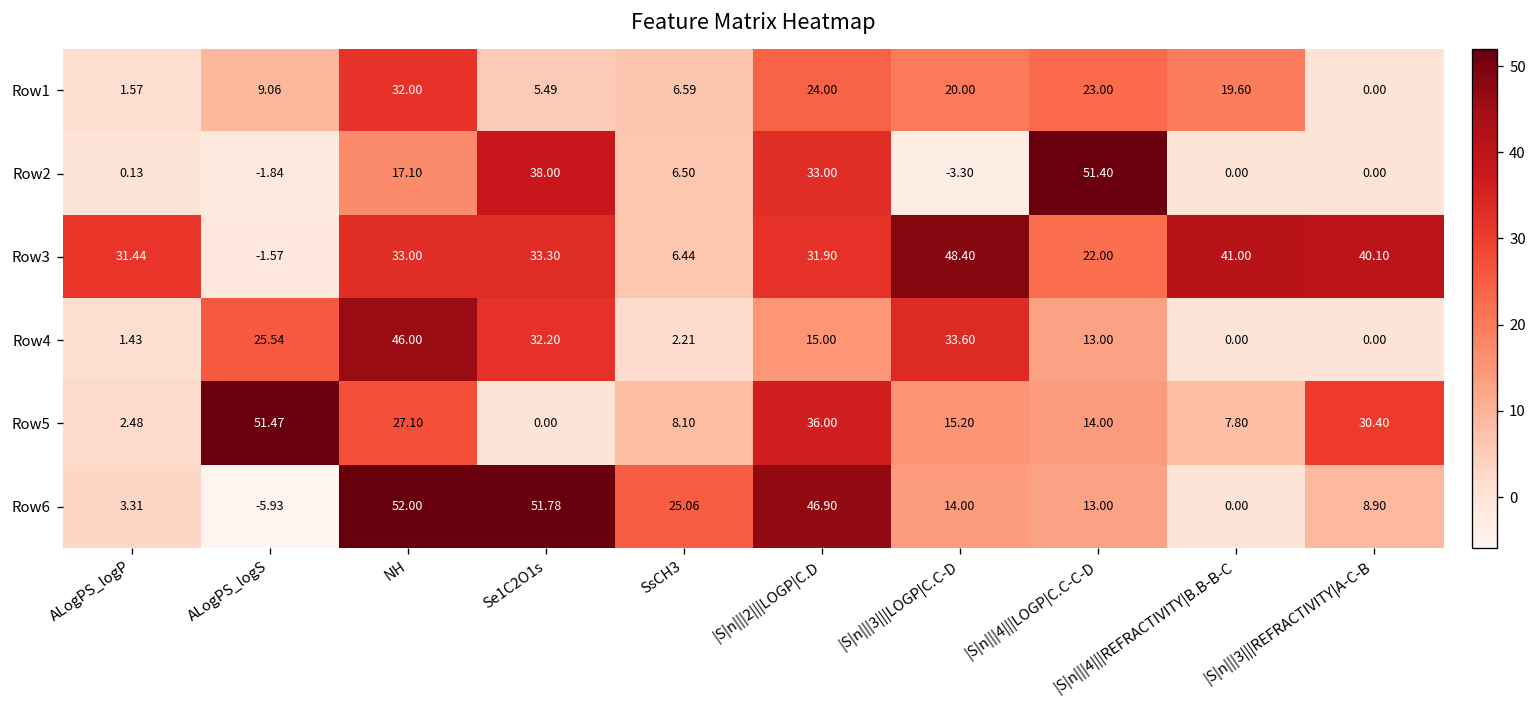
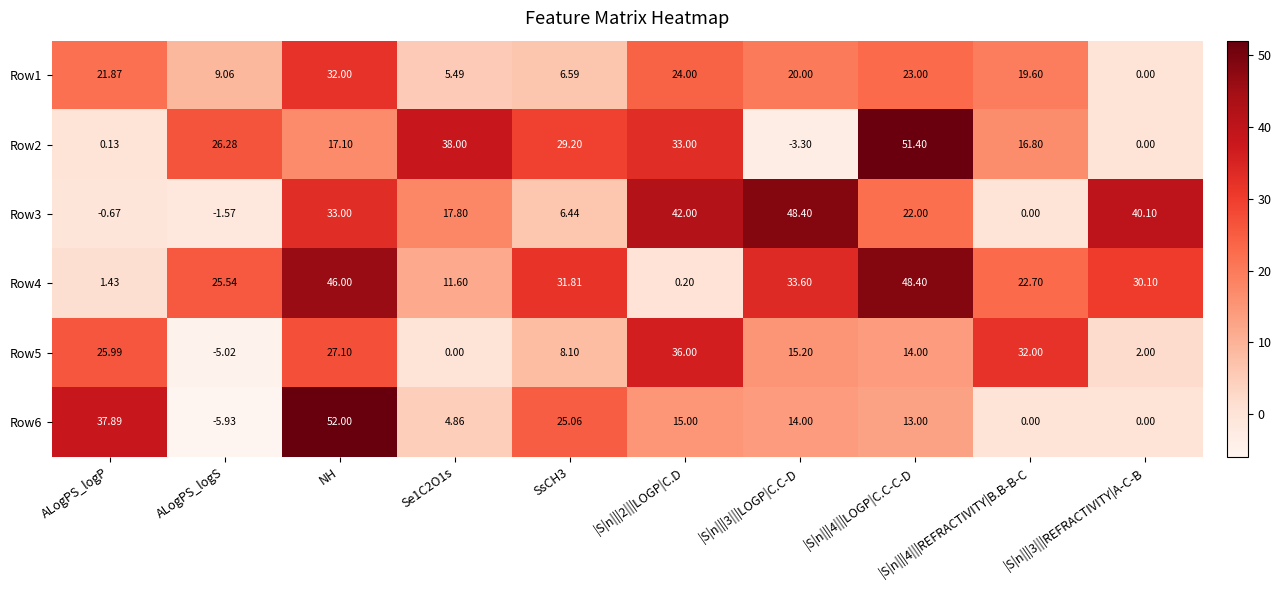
Row1, ALogPS_logP: 1.57 -> 21.87
Row2, ALogPS_logS: -1.84 -> 26.28
Row2, SsCH3: 6.50 -> 29.20
Row2, |S|n|||4|||REFRACTIVITY|B.B-B-C: 0.00 -> 16.80
Row3, ALogPS_logP: 31.44 -> -0.67
Row3, Se1C2O1s: 33.30 -> 17.80
Row3, |S|n|||2|||LOGP|C.D: 31.90 -> 42.00
Row3, |S|n|||4|||REFRACTIVITY|B.B-B-C: 41.00 -> 0.00
Row4, Se1C2O1s: 32.20 -> 11.60
Row4, SsCH3: 2.21 -> 31.81
Row4, |S|n|||2|||LOGP|C.D: 15.00 -> 0.20
Row4, |S|n|||4|||LOGP|C.C-C-D: 13.00 -> 48.40
Row4, |S|n|||4|||REFRACTIVITY|B.B-B-C: 0.00 -> 22.70
Row4, |S|n|||3|||REFRACTIVITY|A-C-B: 0.00 -> 30.10
Row5, ALogPS_logP: 2.48 -> 25.99
Row5, ALogPS_logS: 51.47 -> -5.02
Row5, |S|n|||4|||REFRACTIVITY|B.B-B-C: 7.80 -> 32.00
Row5, |S|n|||3|||REFRACTIVITY|A-C-B: 30.40 -> 2.00
Row6, ALogPS_logP: 3.31 -> 37.89
Row6, Se1C2O1s: 51.78 -> 4.86
Row6, |S|n|||2|||LOGP|C.D: 46.90 -> 15.00
Row6, |S|n|||3|||REFRACTIVITY|A-C-B: 8.90 -> 0.00
